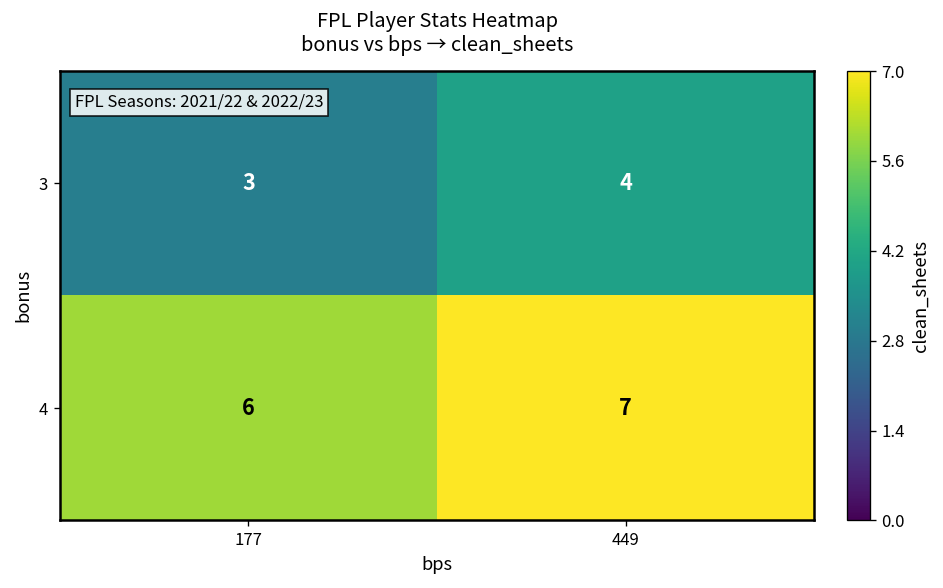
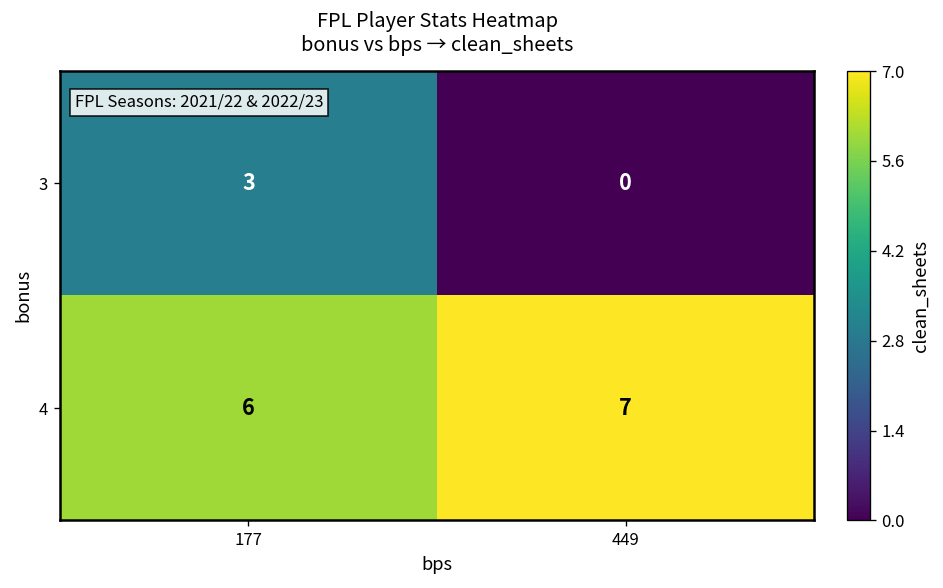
3, 449: 4 -> 0
